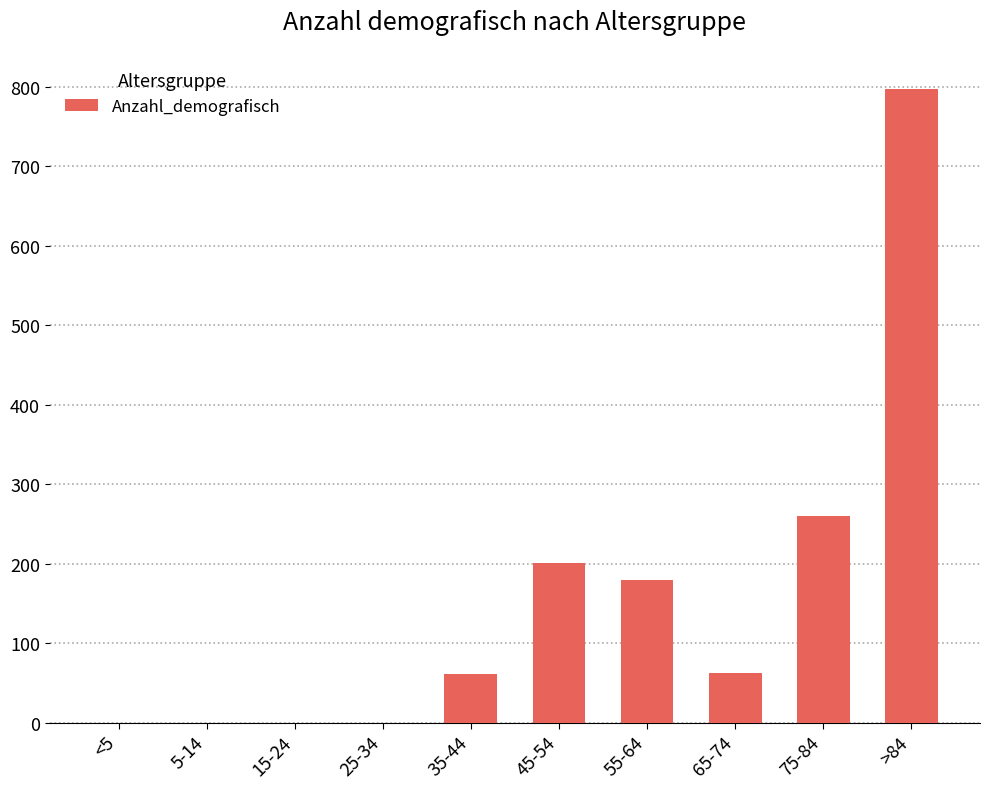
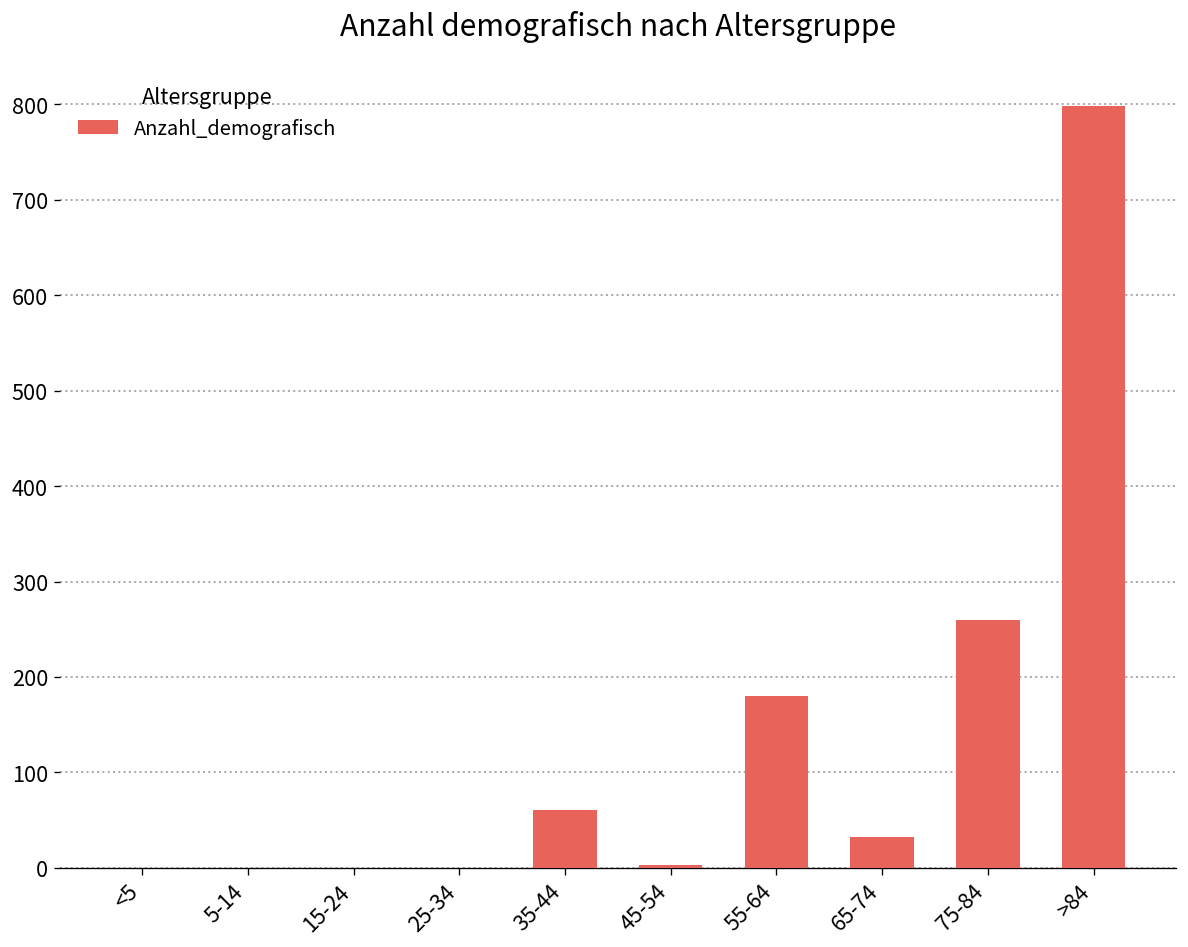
45-54: 200 -> 0
65-74: 60 -> 30
